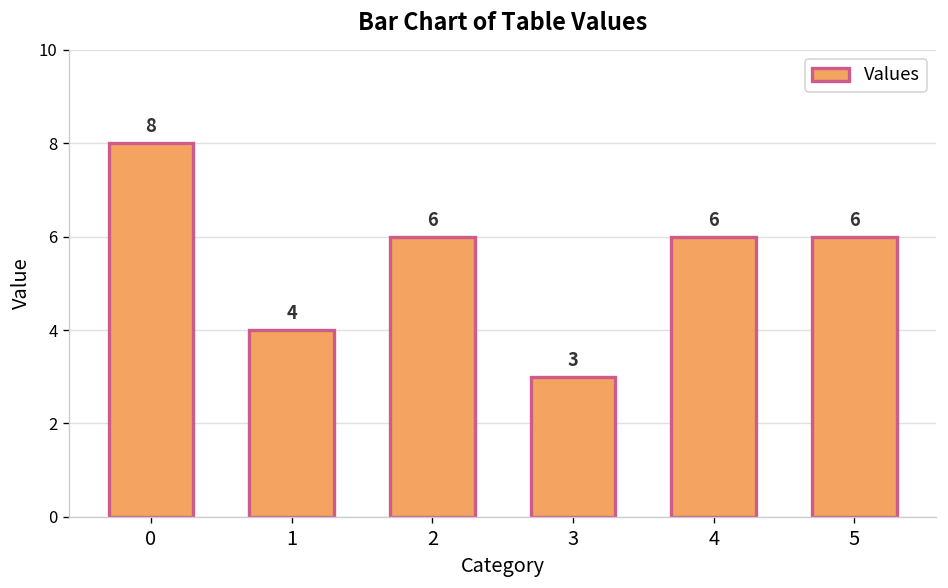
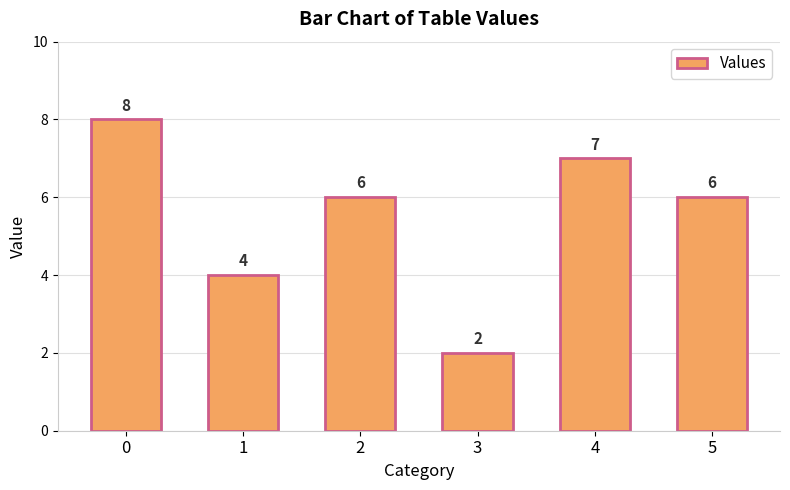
3: 3 -> 2
4: 6 -> 7
